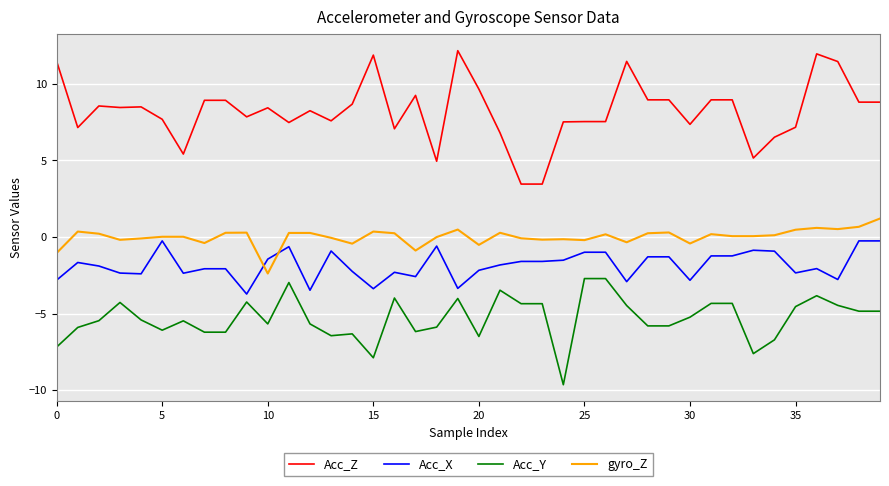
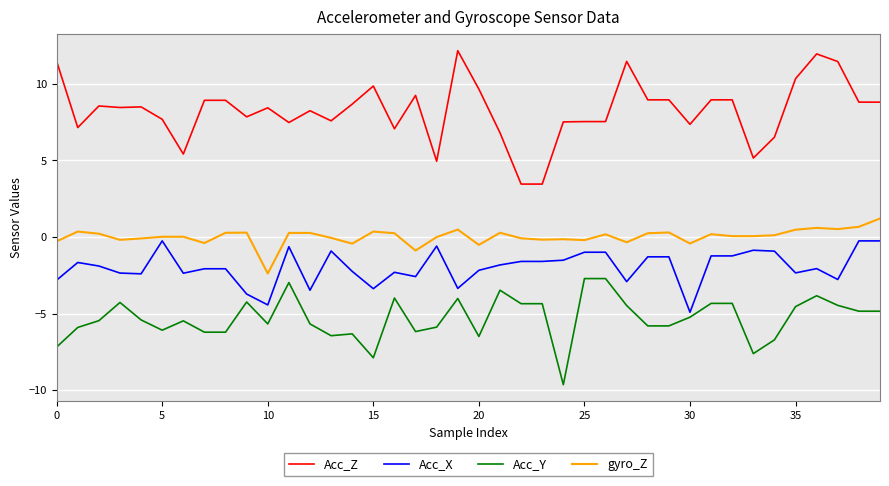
gyro_Z, 0: -1.0 -> -0.3
Acc_X, 10: -1.4 -> -4.4
Acc_Z, 15: 11.9 -> 9.9
Acc_X, 30: -2.8 -> -4.9
Acc_Z, 35: 7.2 -> 10.3
